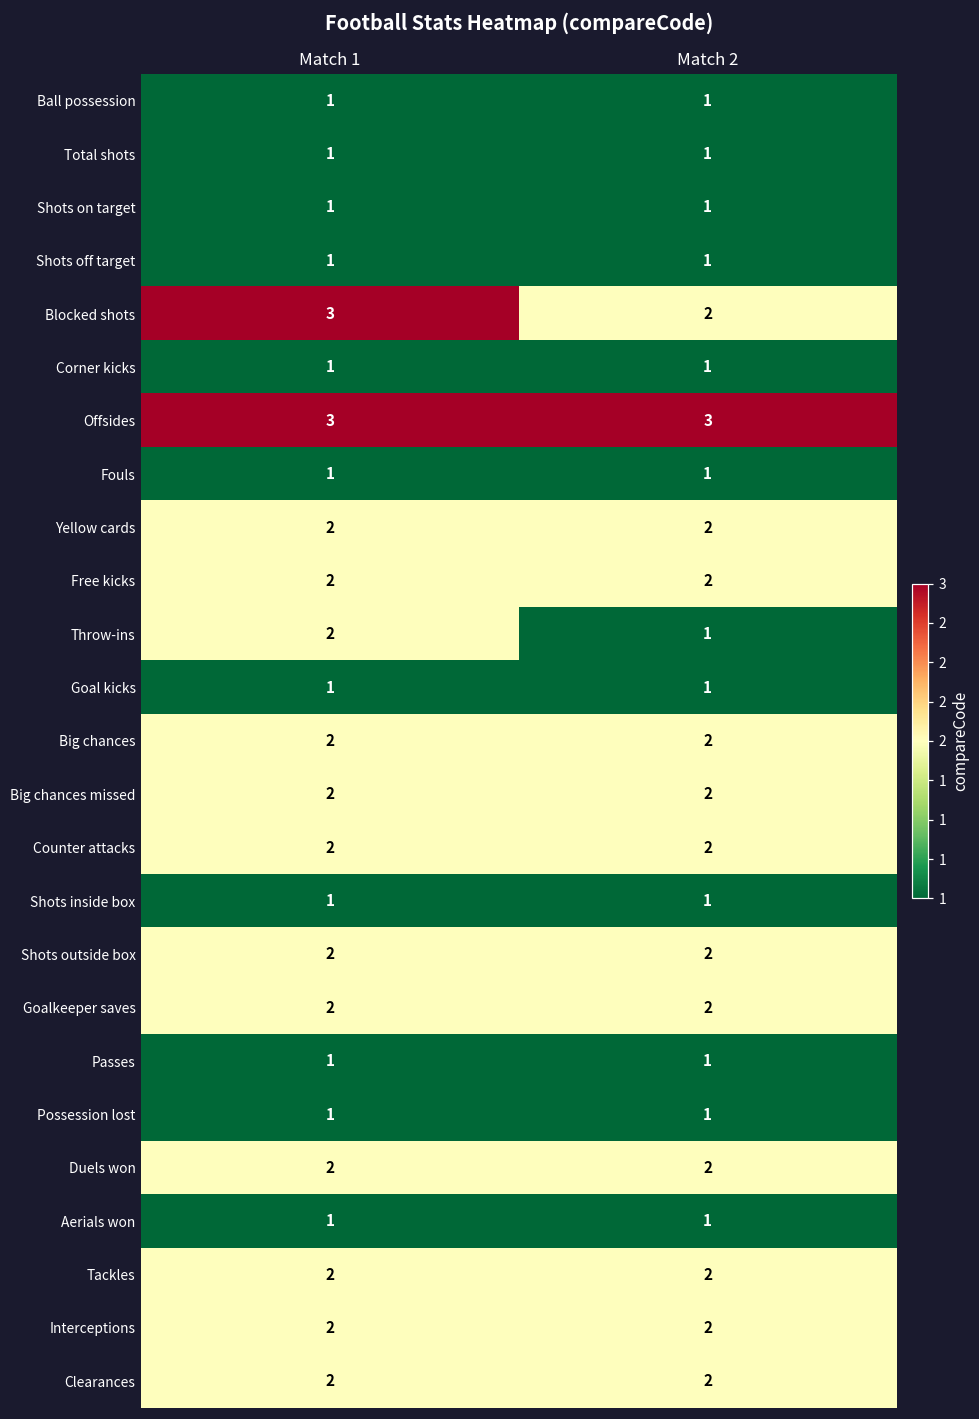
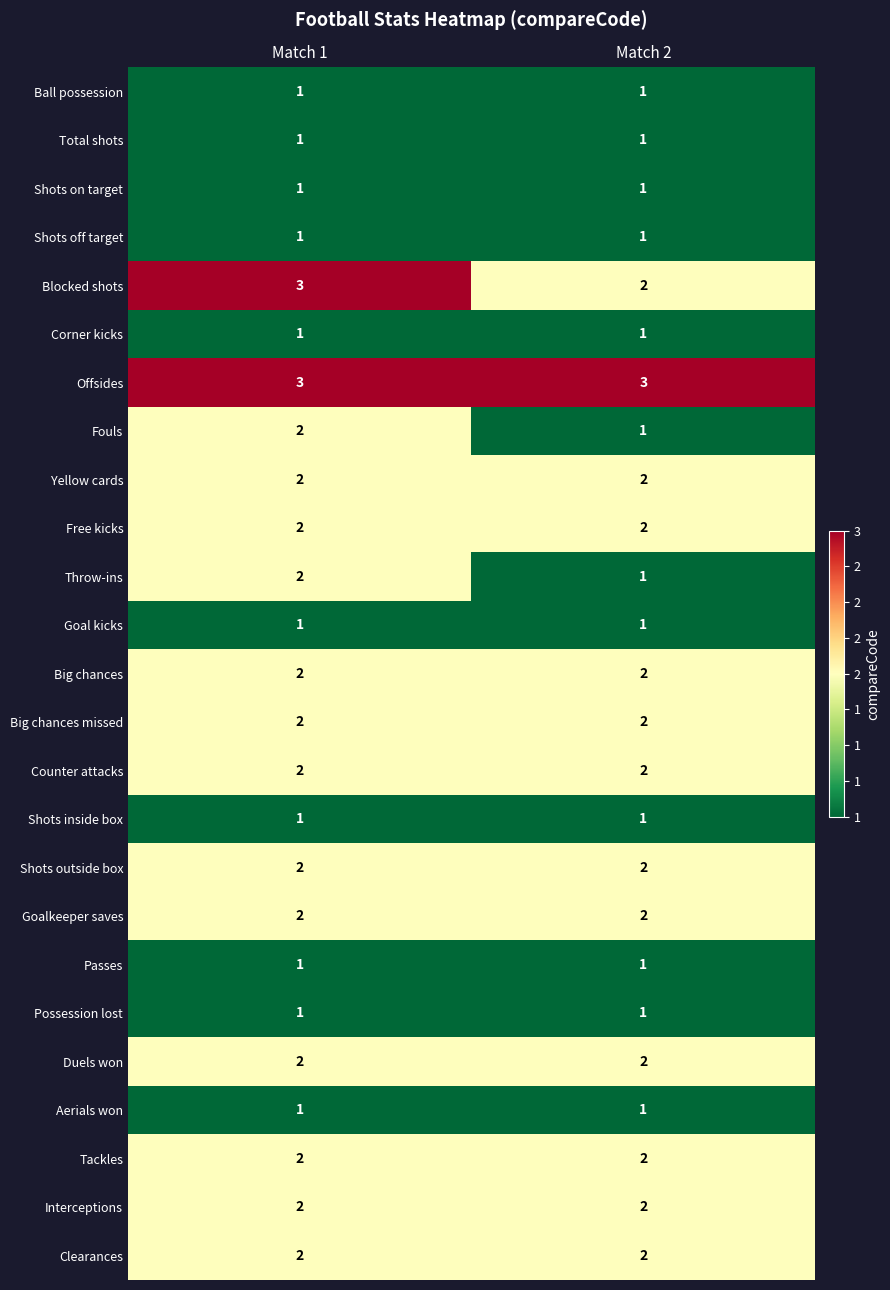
Fouls, Match 1: 1 -> 2
